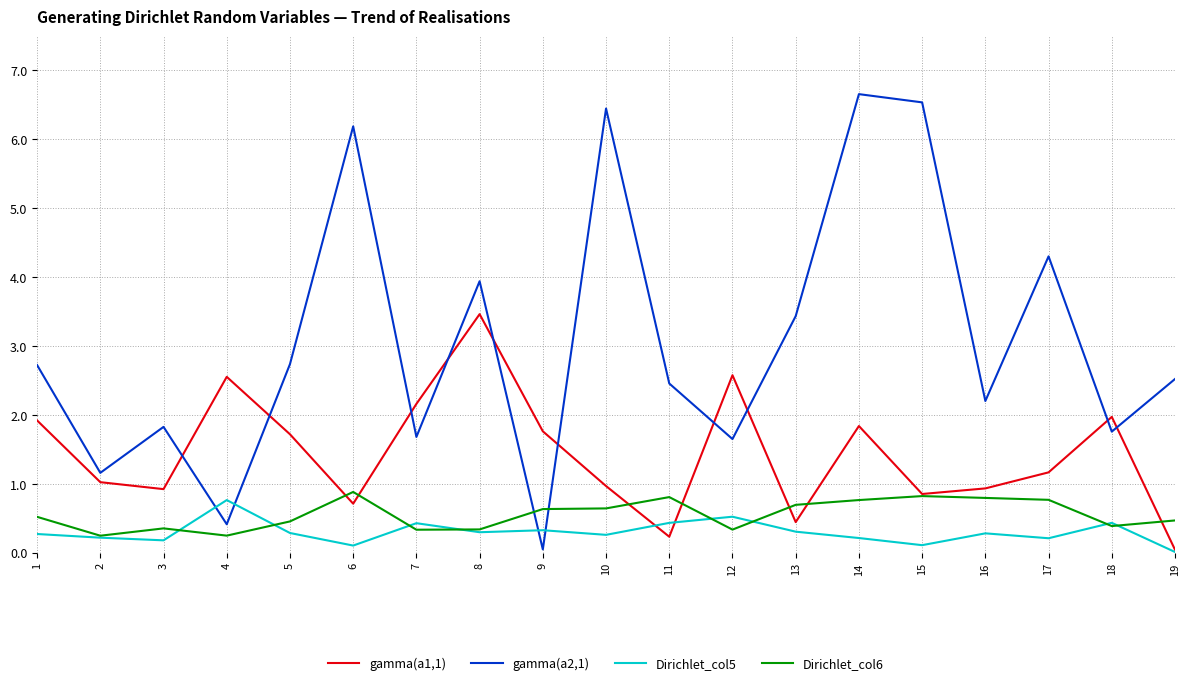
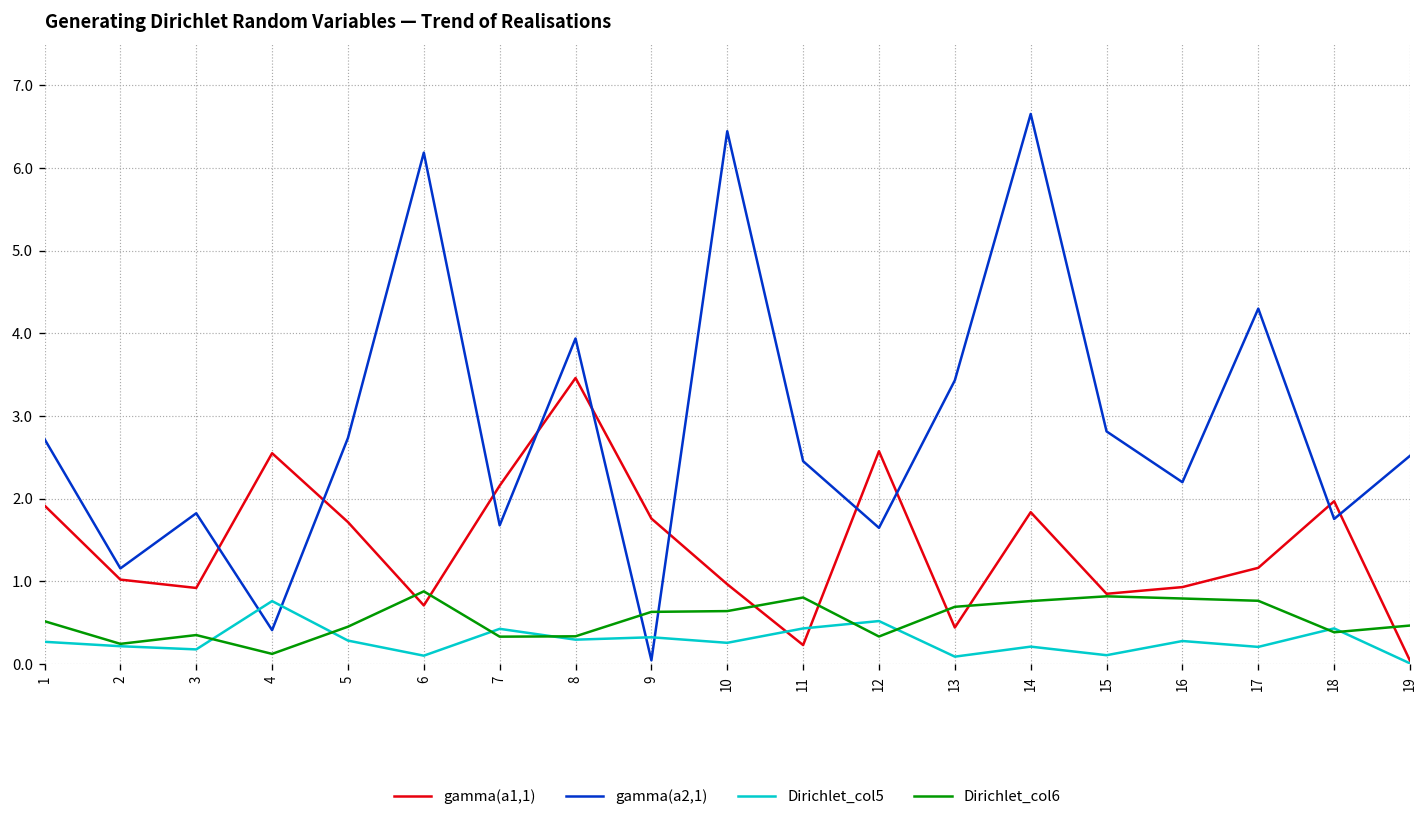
Dirichlet_col6, 4: 0.2 -> 0.1
Dirichlet_col5, 13: 0.3 -> 0.1
gamma(a2,1), 15: 6.5 -> 2.8
